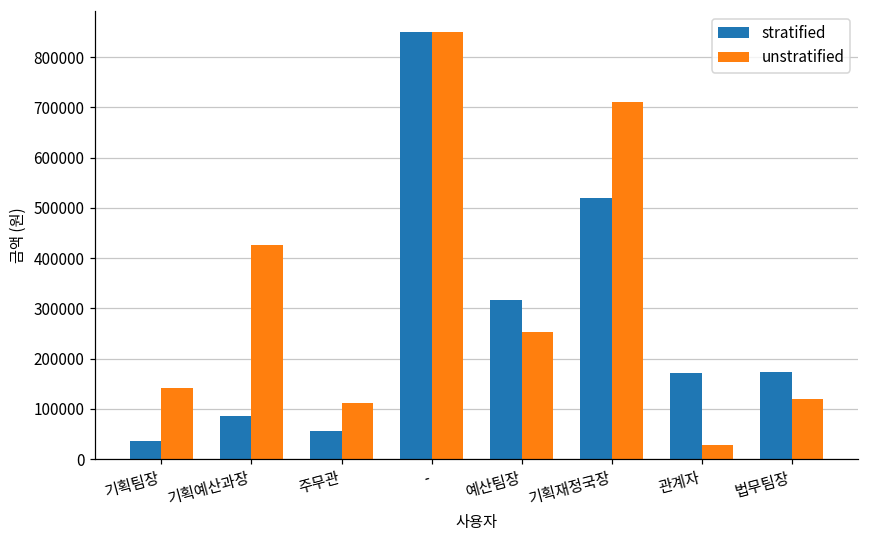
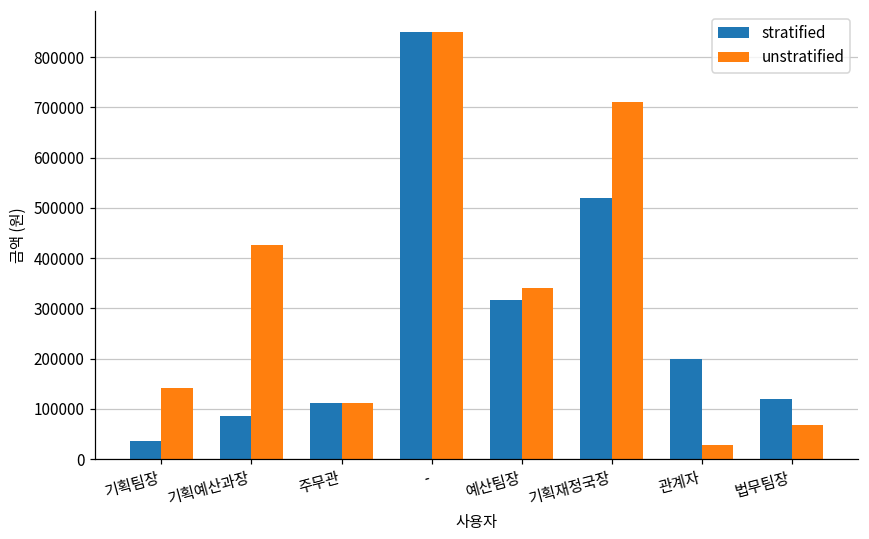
stratified, 주무관: 60000 -> 110000
unstratified, 예산팀장: 250000 -> 340000
stratified, 관계자: 170000 -> 200000
stratified, 법무팀장: 170000 -> 120000
unstratified, 법무팀장: 120000 -> 70000
